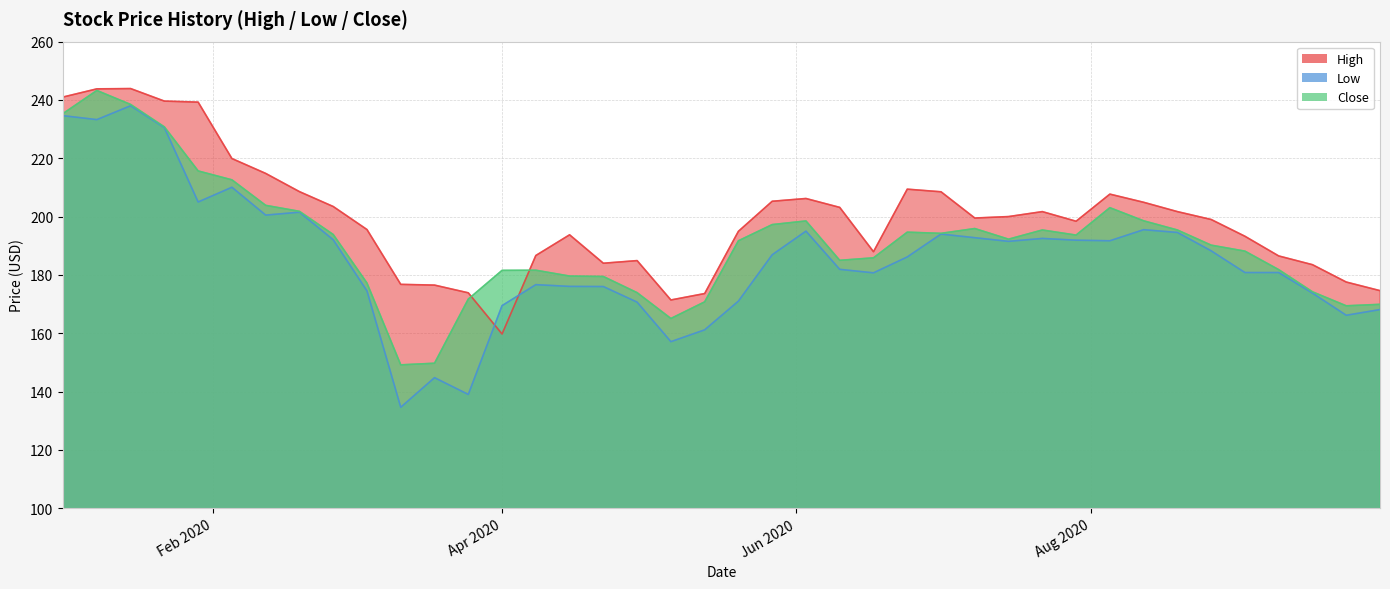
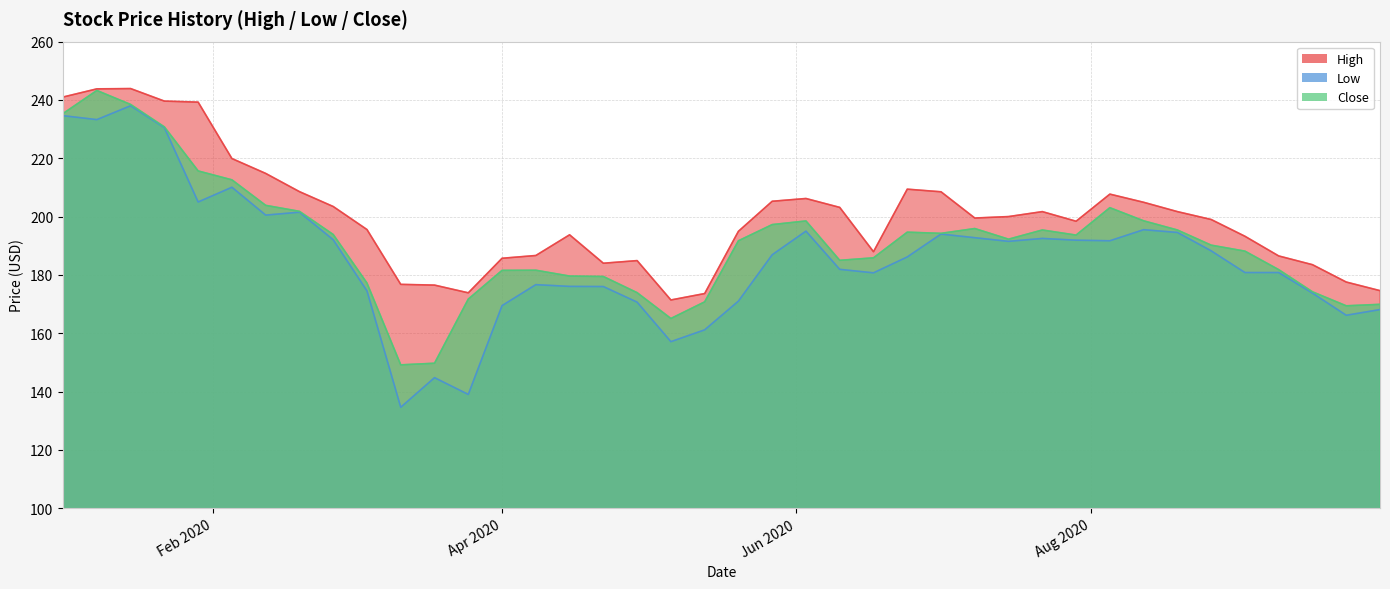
High, Apr 2020: 160 -> 186
